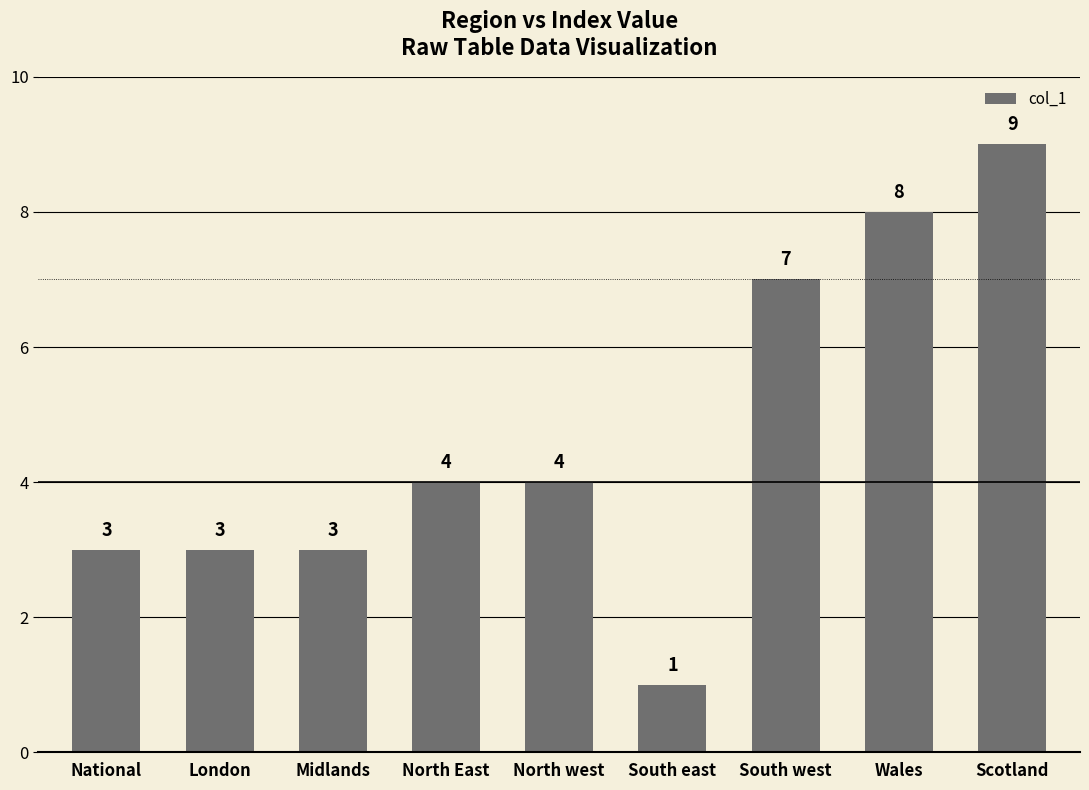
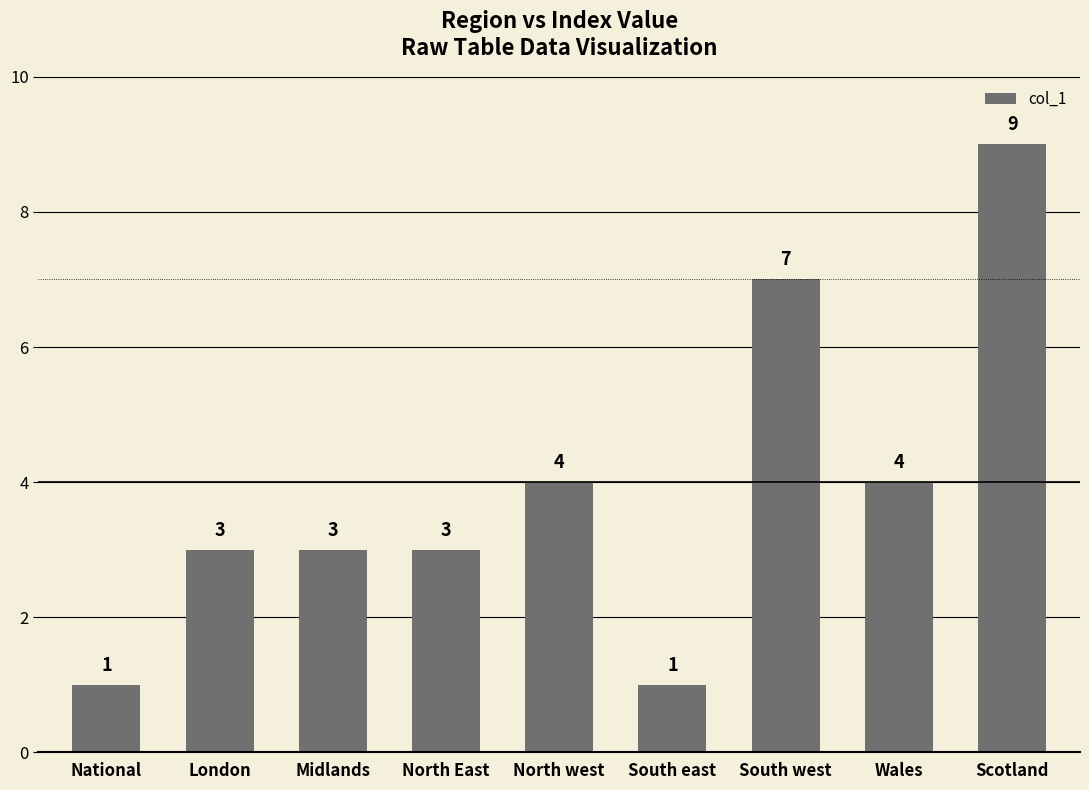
National: 3 -> 1
North East: 4 -> 3
Wales: 8 -> 4
